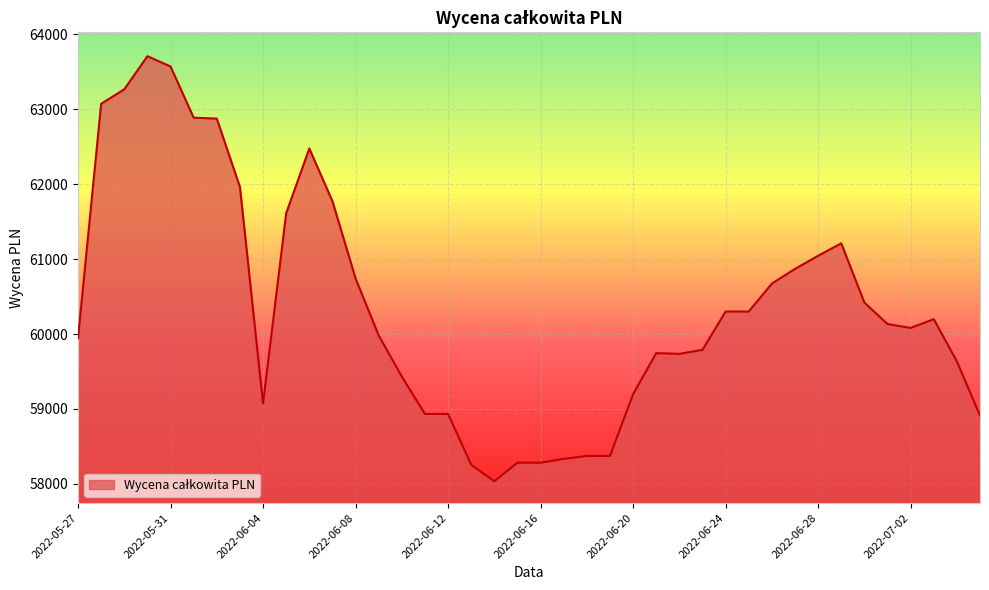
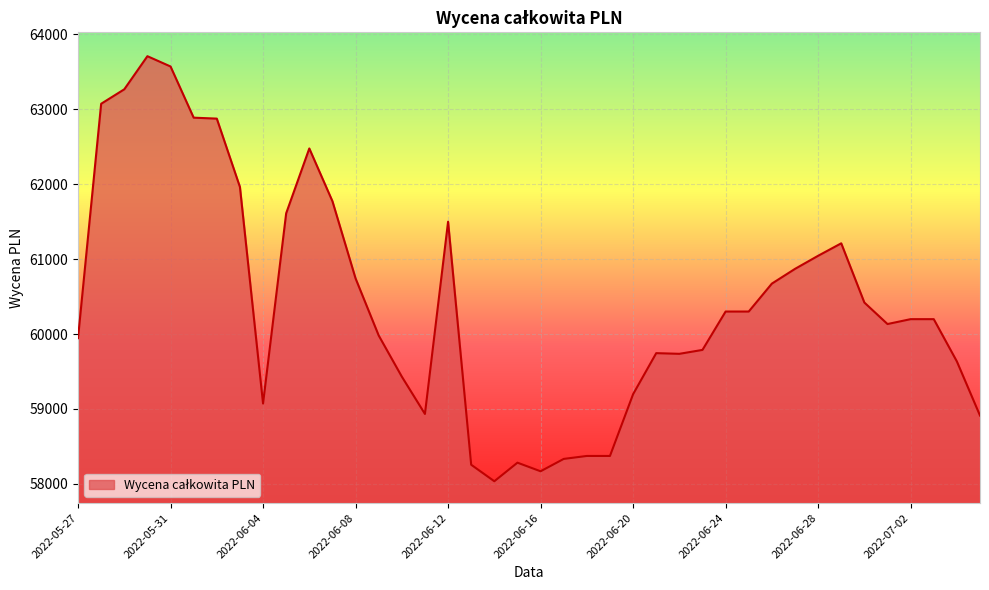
2022-06-12: 58900 -> 61500
2022-06-16: 58300 -> 58200
2022-07-02: 60100 -> 60200
